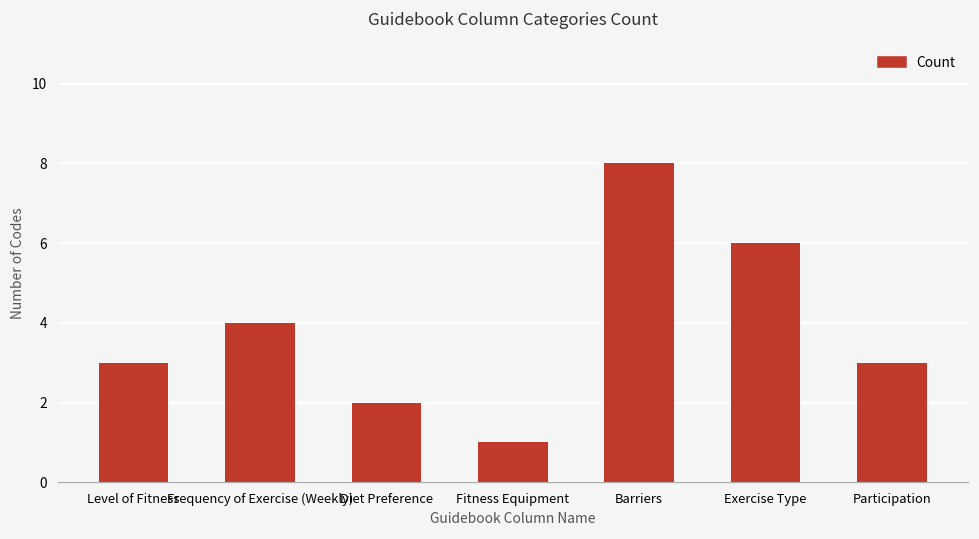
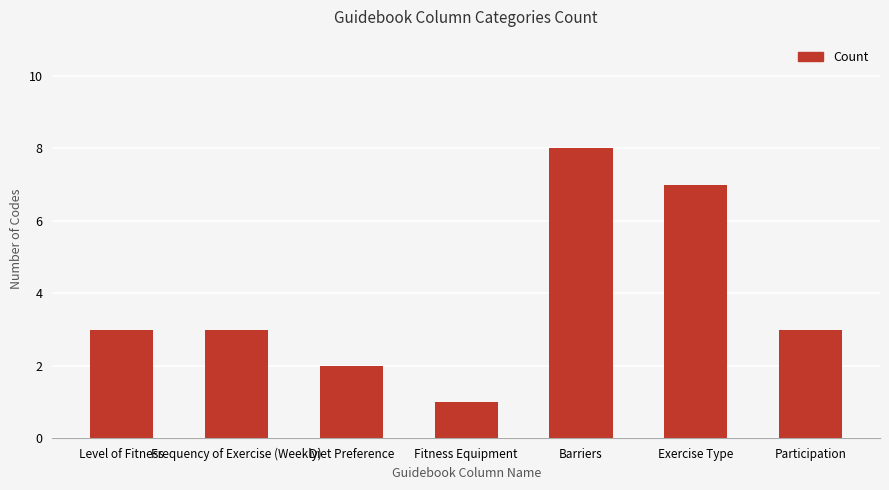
Frequency of Exercise (Weekly): 4 -> 3
Exercise Type: 6 -> 7
